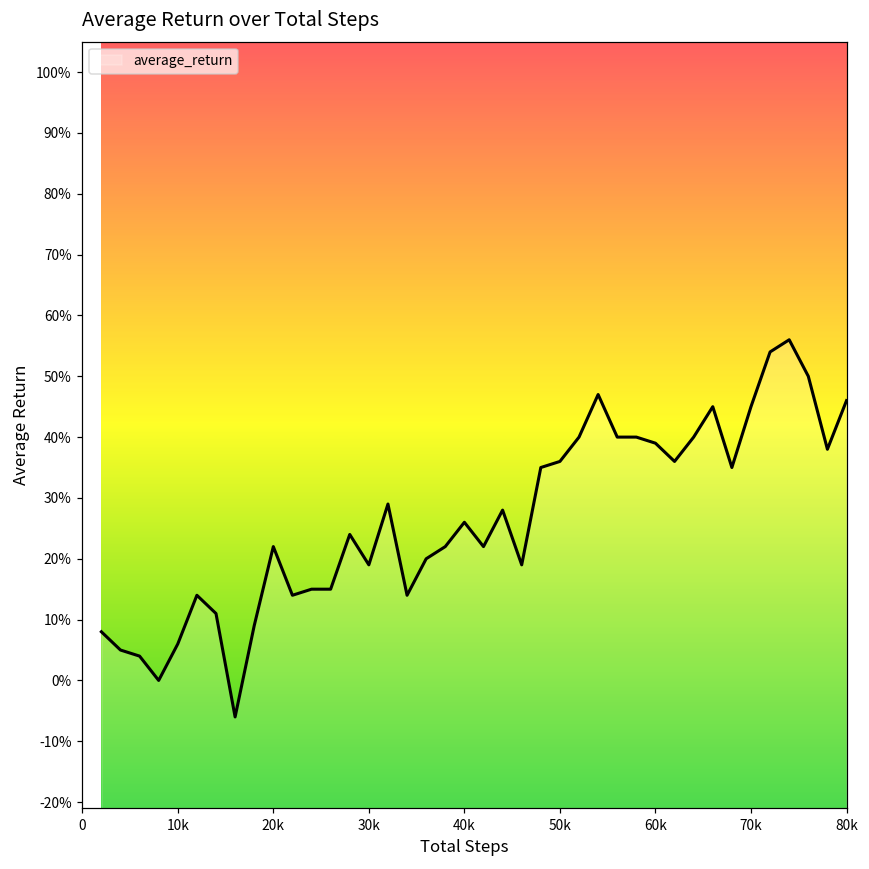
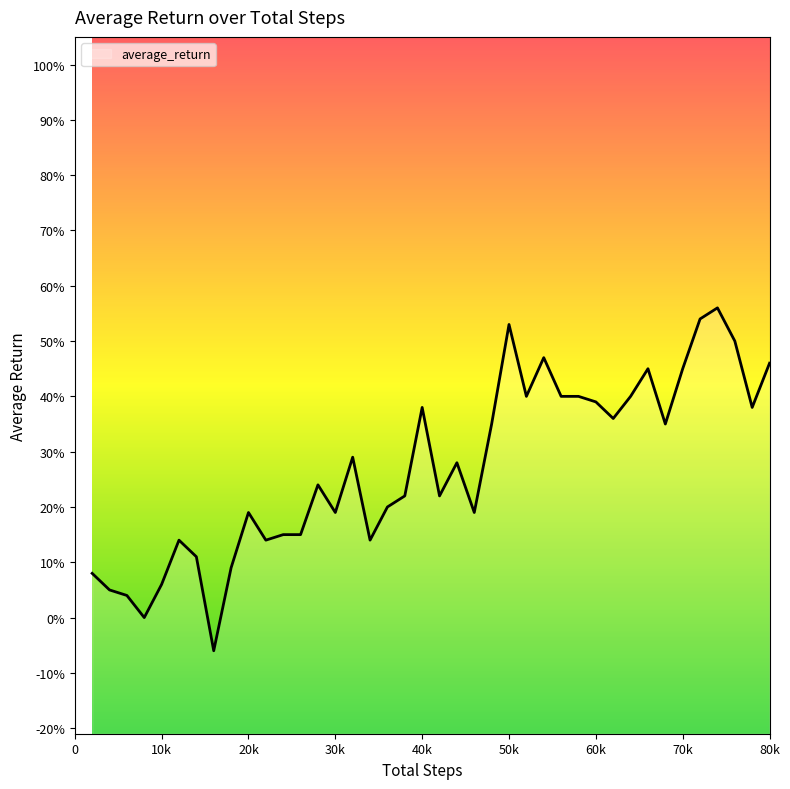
20k: 22% -> 19%
40k: 26% -> 38%
50k: 36% -> 53%
